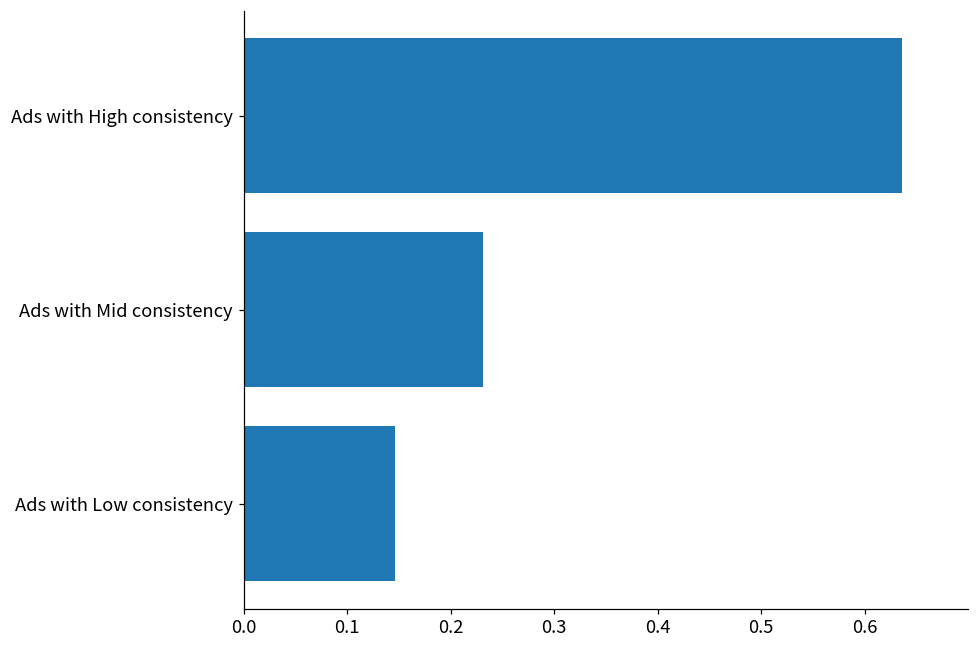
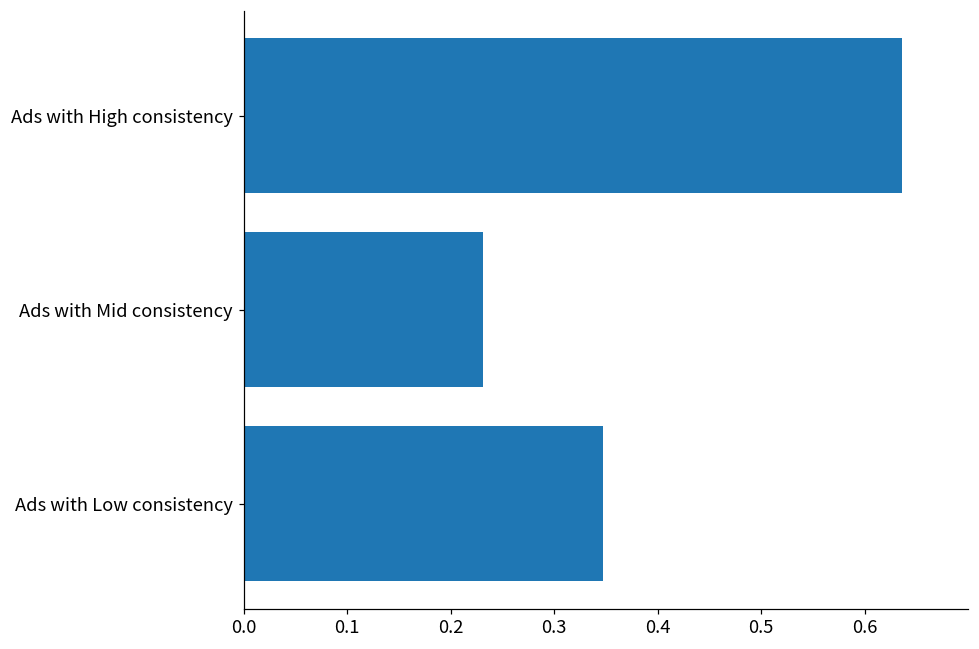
Ads with Low consistency: 0.15 -> 0.35
